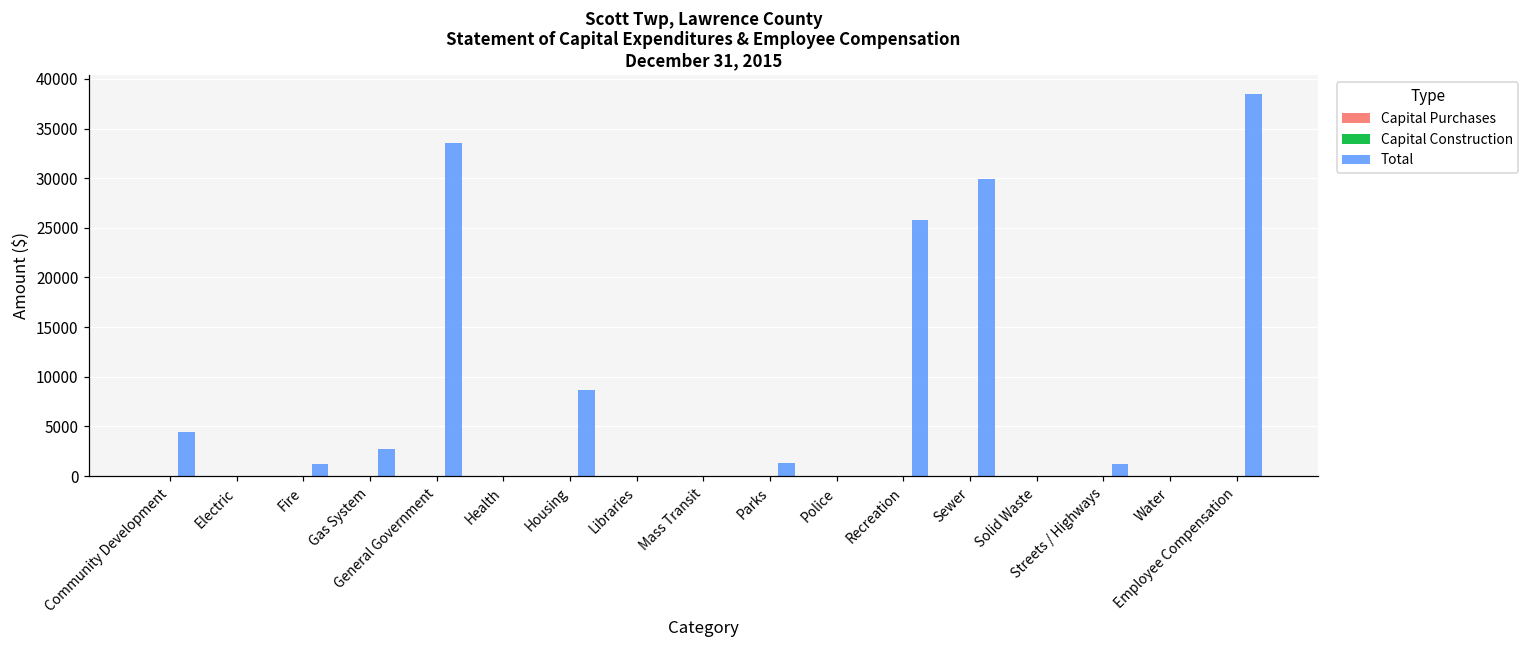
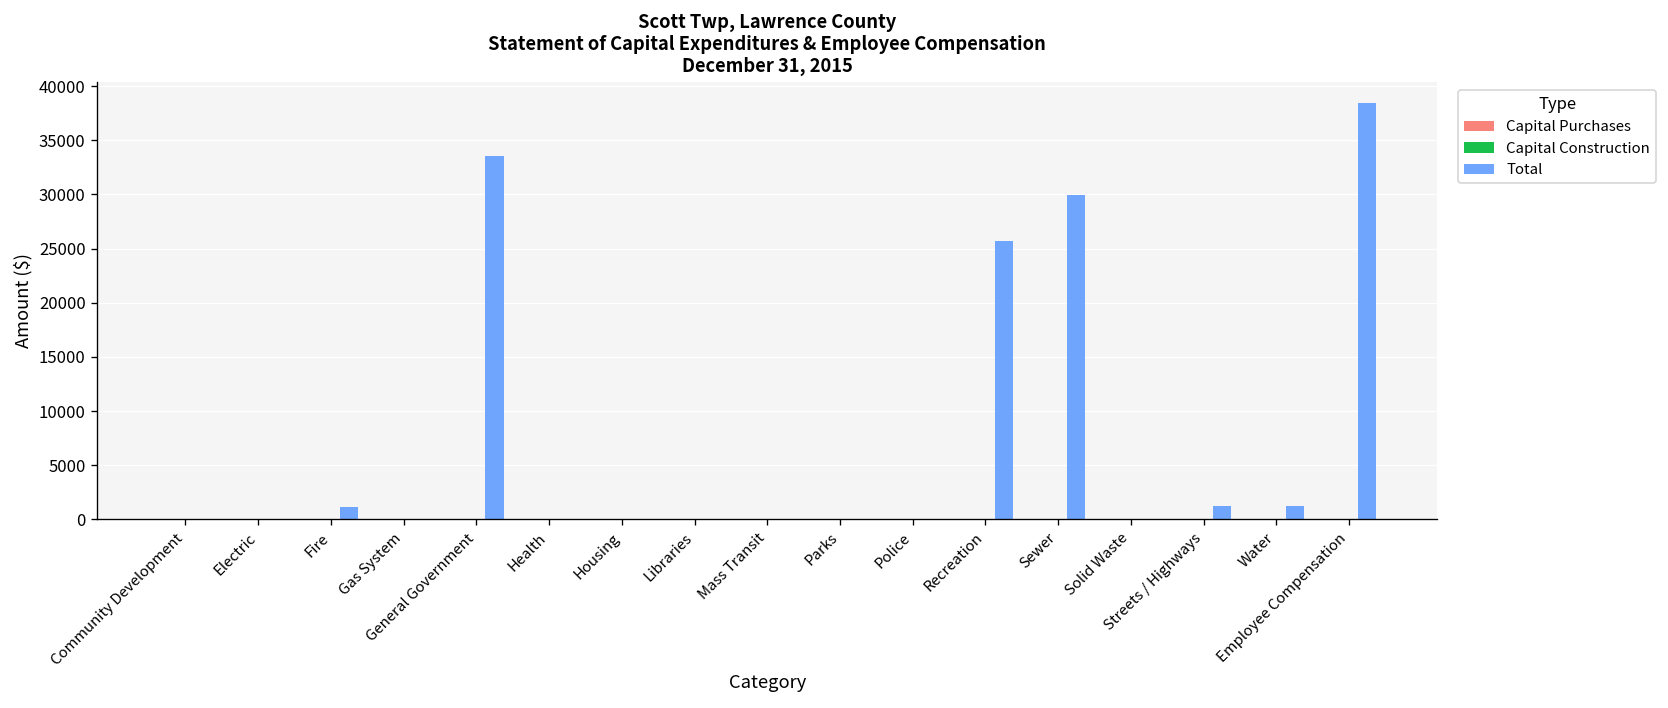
Total, Community Development: 4000 -> 0
Total, Gas System: 3000 -> 0
Total, Housing: 9000 -> 0
Total, Parks: 1000 -> 0
Total, Water: 0 -> 1000
